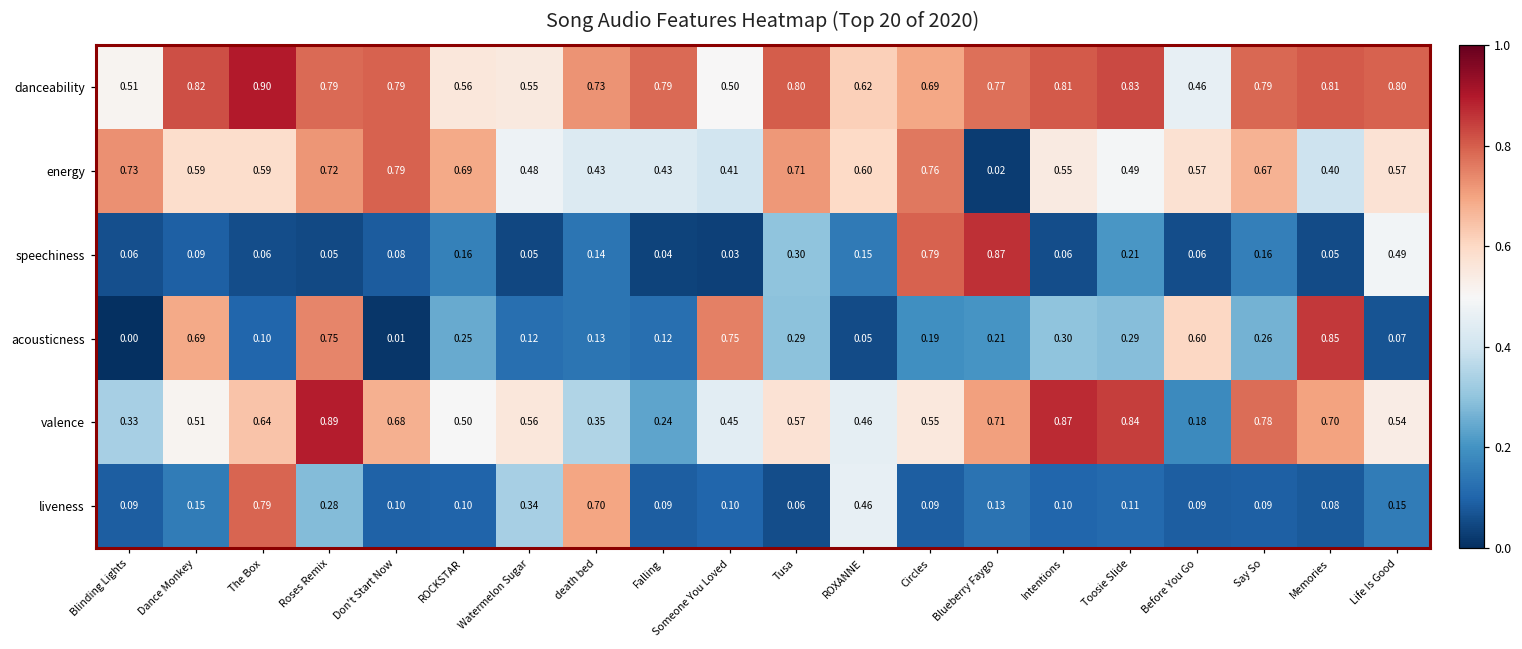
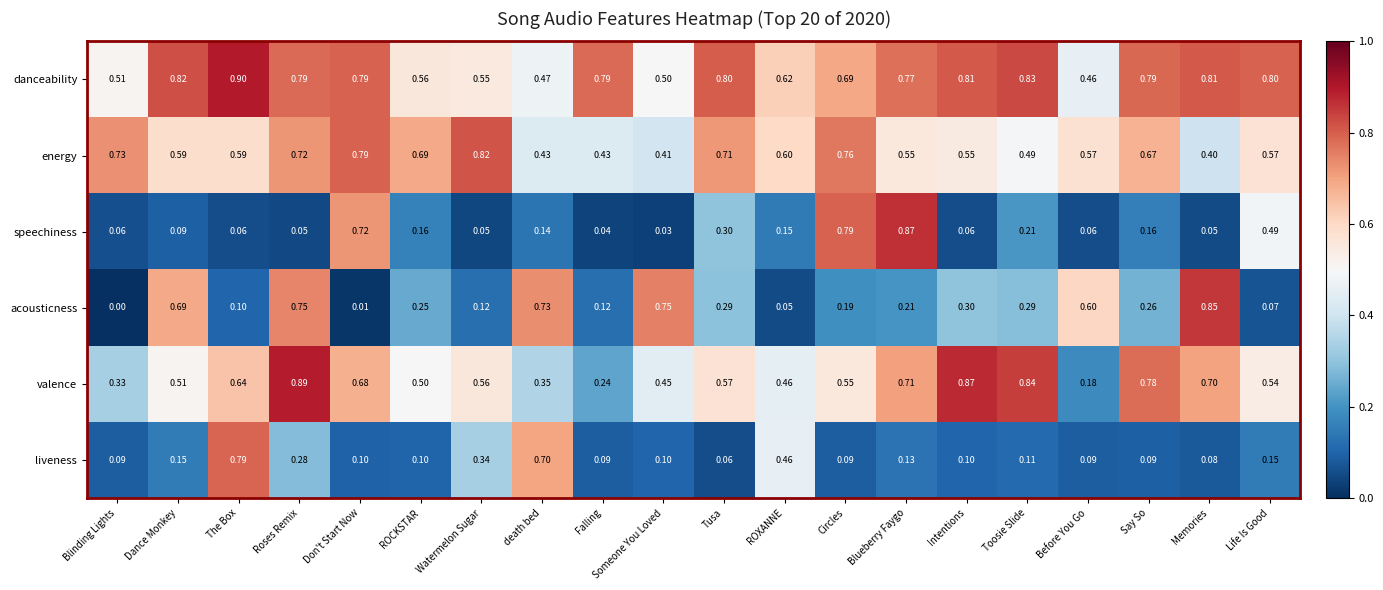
danceability, death bed: 0.73 -> 0.47
energy, Watermelon Sugar: 0.48 -> 0.82
energy, Blueberry Faygo: 0.02 -> 0.55
speechiness, Don't Start Now: 0.08 -> 0.72
acousticness, death bed: 0.13 -> 0.73
